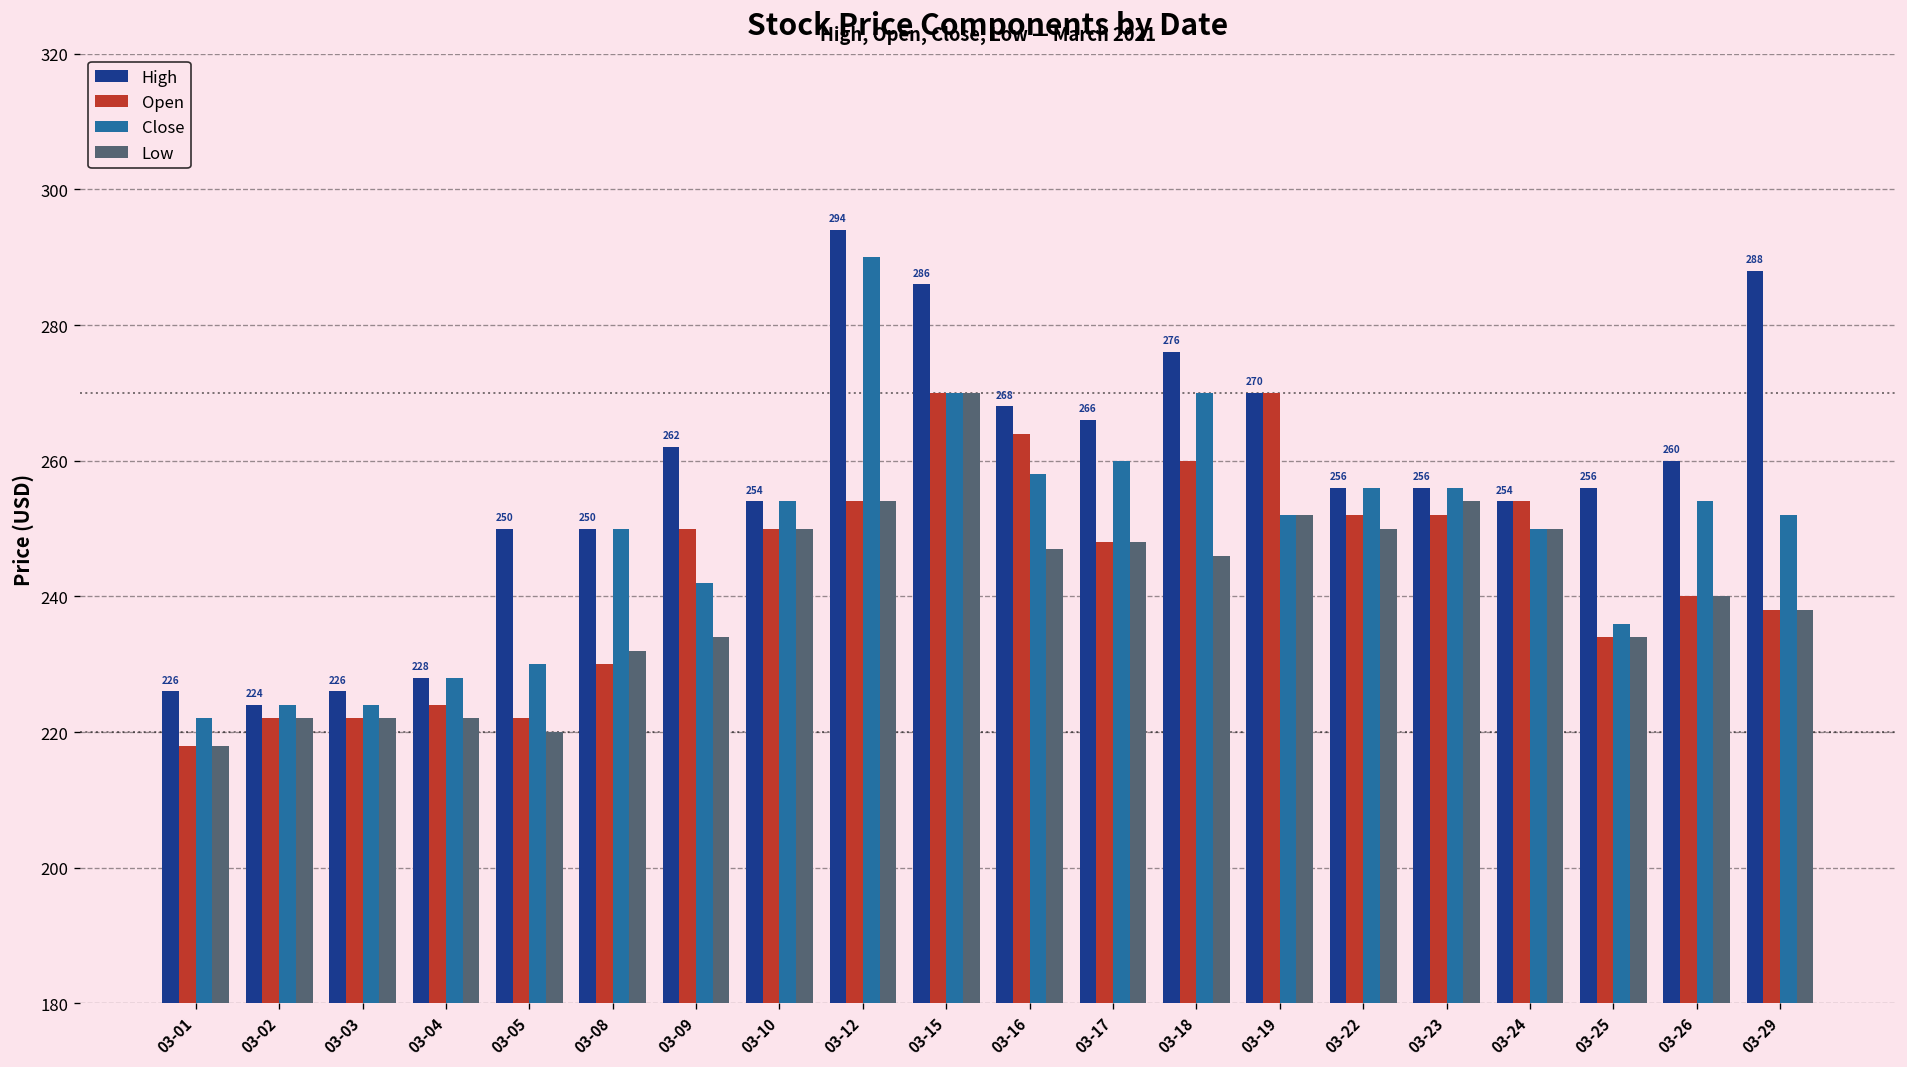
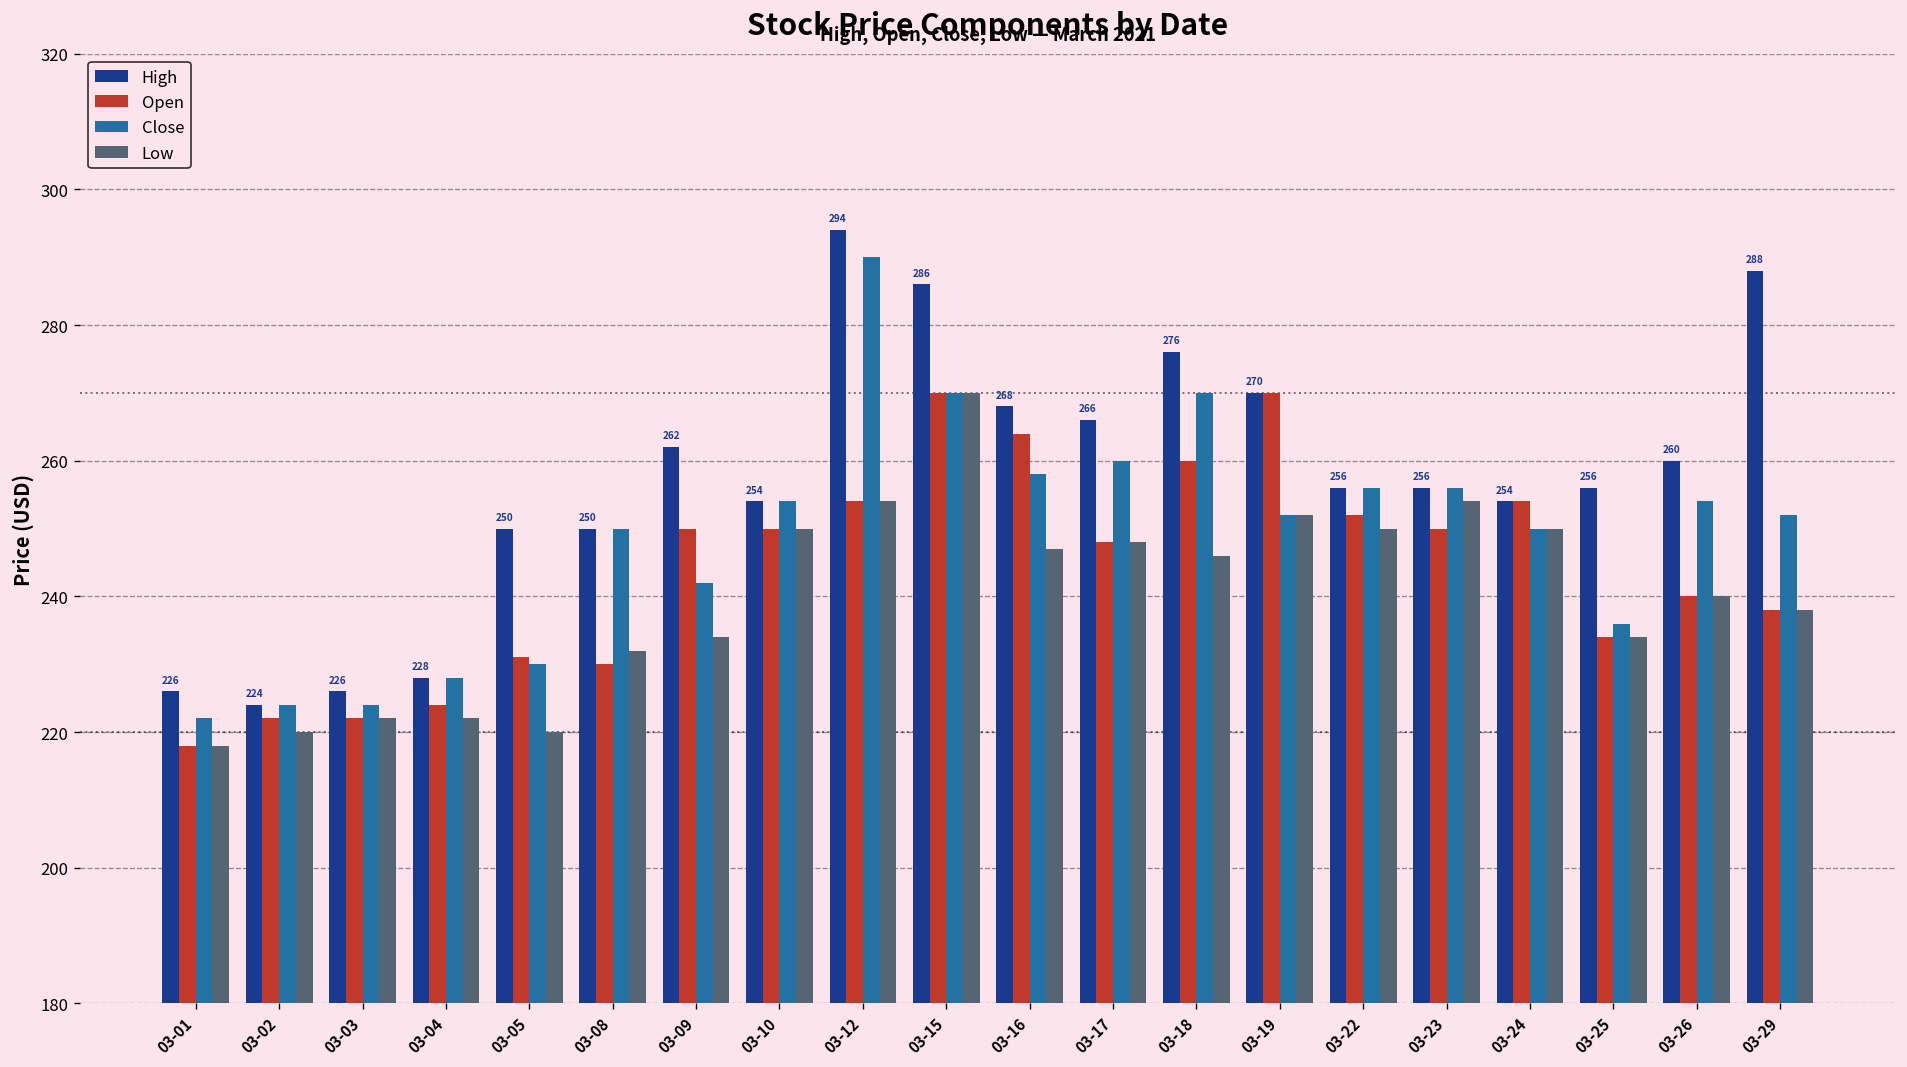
Low, 03-02: 222 -> 220
Open, 03-05: 222 -> 231
Open, 03-23: 252 -> 250
